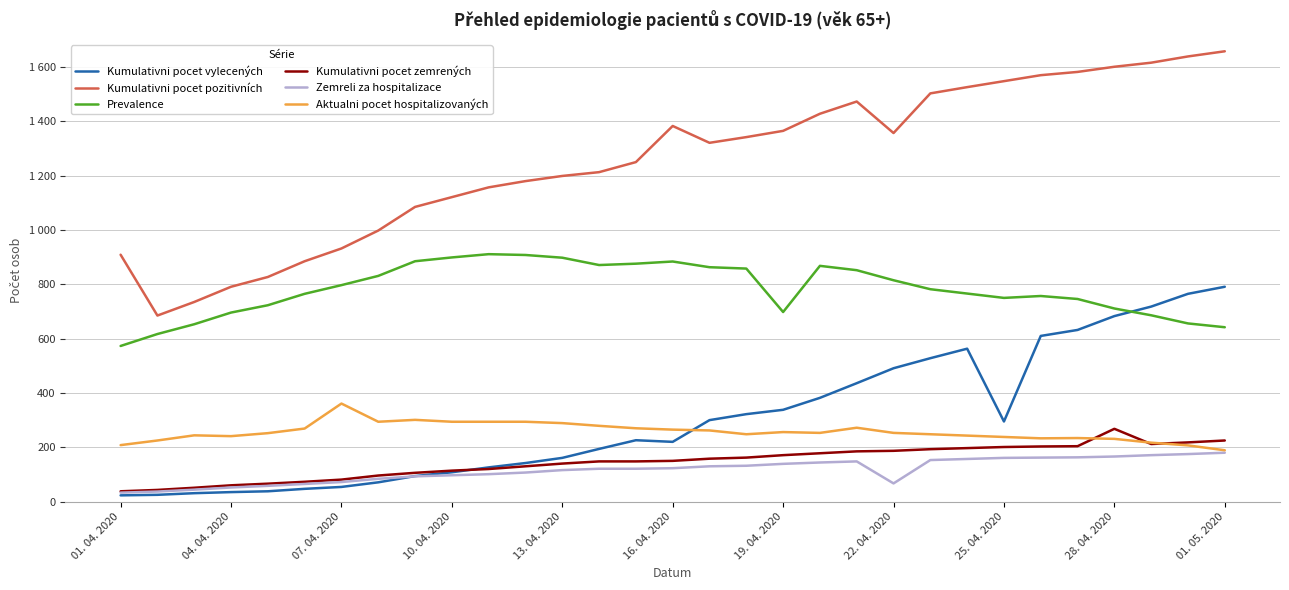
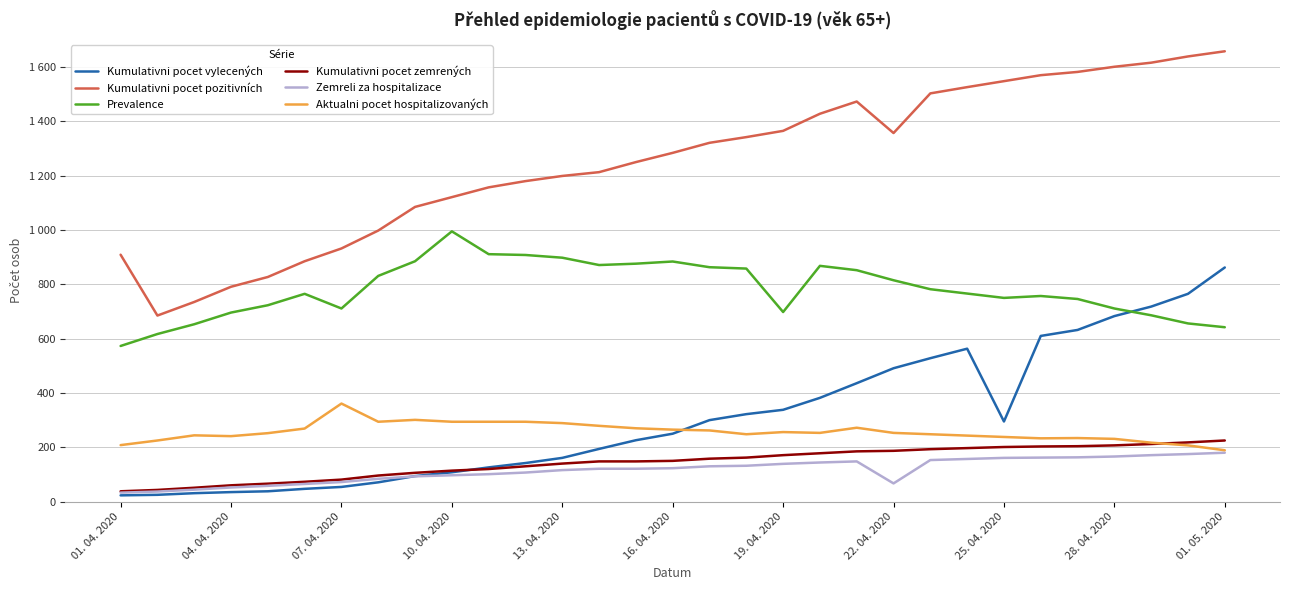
Prevalence, 07. 04. 2020: 800 -> 710
Prevalence, 10. 04. 2020: 900 -> 1000
Kumulativni pocet vylecených, 16. 04. 2020: 220 -> 250
Kumulativni pocet pozitivních, 16. 04. 2020: 1380 -> 1280
Kumulativni pocet zemrených, 28. 04. 2020: 270 -> 210
Kumulativni pocet vylecených, 01. 05. 2020: 790 -> 860
